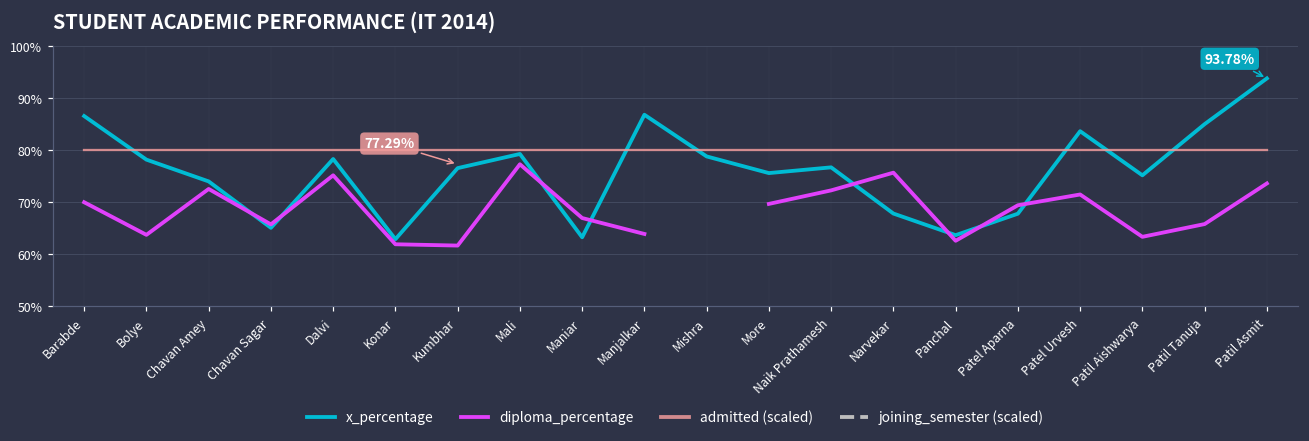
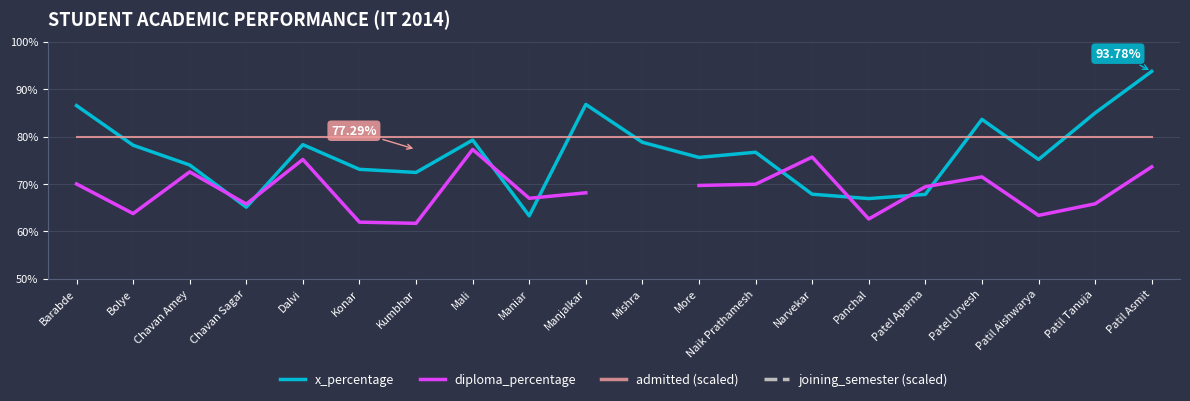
x_percentage, Konar: 63% -> 73%
x_percentage, Kumbhar: 77% -> 72%
diploma_percentage, Manjalkar: 64% -> 68%
diploma_percentage, Naik Prathamesh: 72% -> 70%
x_percentage, Panchal: 64% -> 67%
